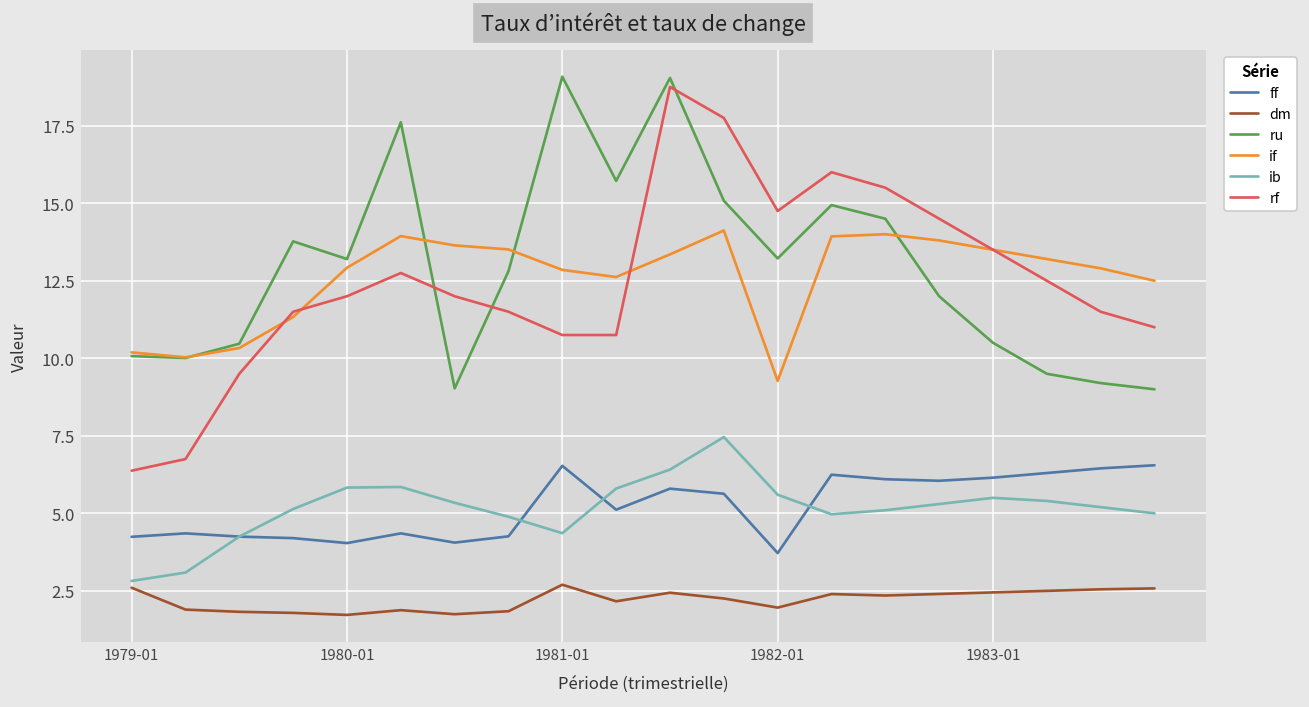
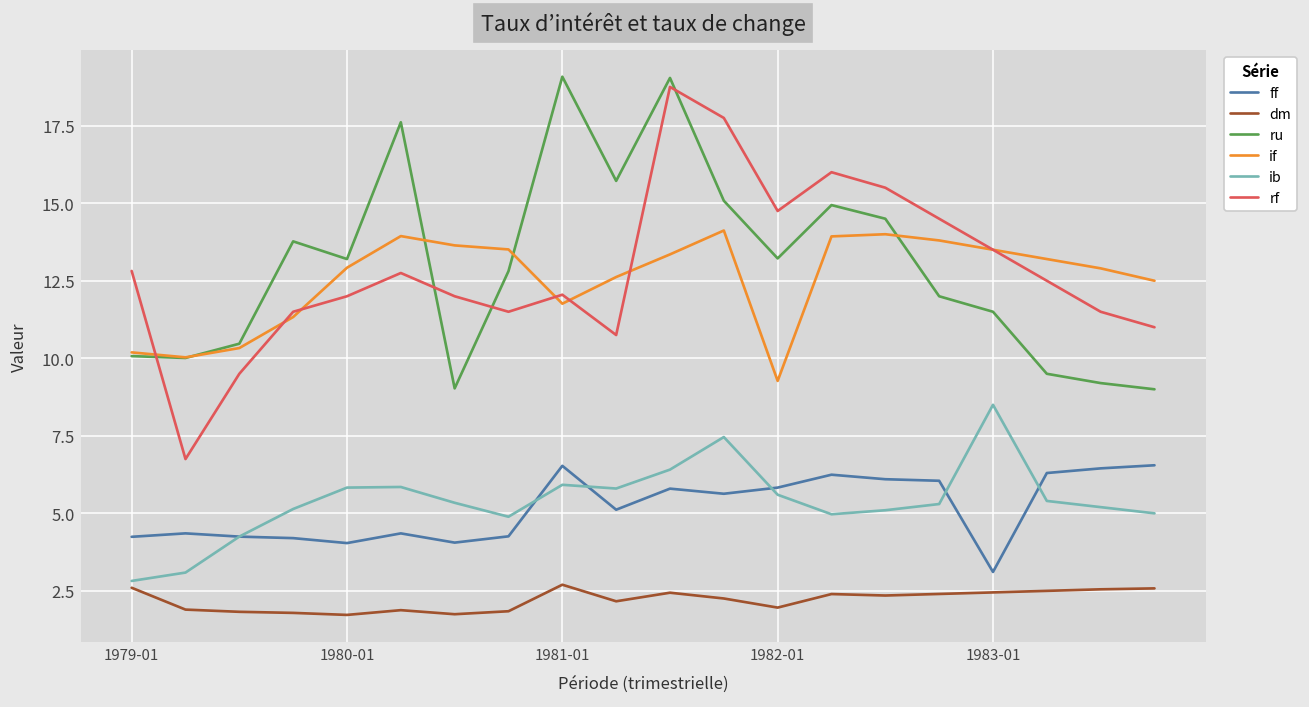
rf, 1979-01: 6.4 -> 12.8
if, 1981-01: 12.9 -> 11.8
ib, 1981-01: 4.4 -> 5.9
rf, 1981-01: 10.8 -> 12.1
ff, 1982-01: 3.7 -> 5.8
ff, 1983-01: 6.2 -> 3.1
ru, 1983-01: 10.5 -> 11.5
ib, 1983-01: 5.5 -> 8.5
